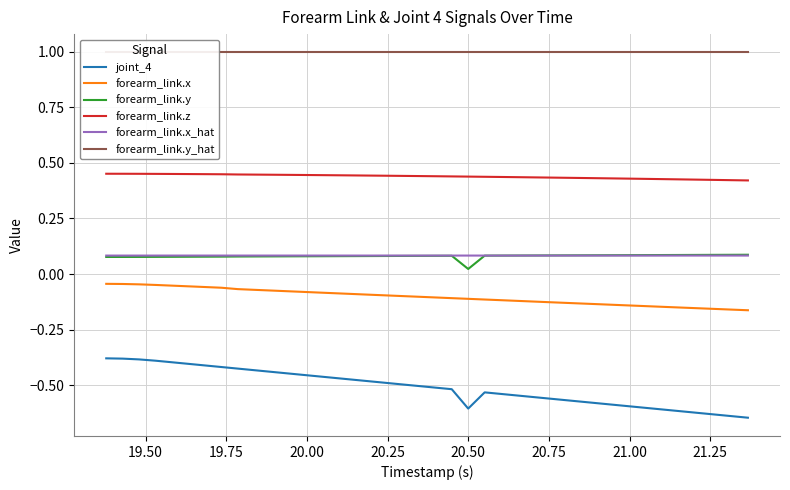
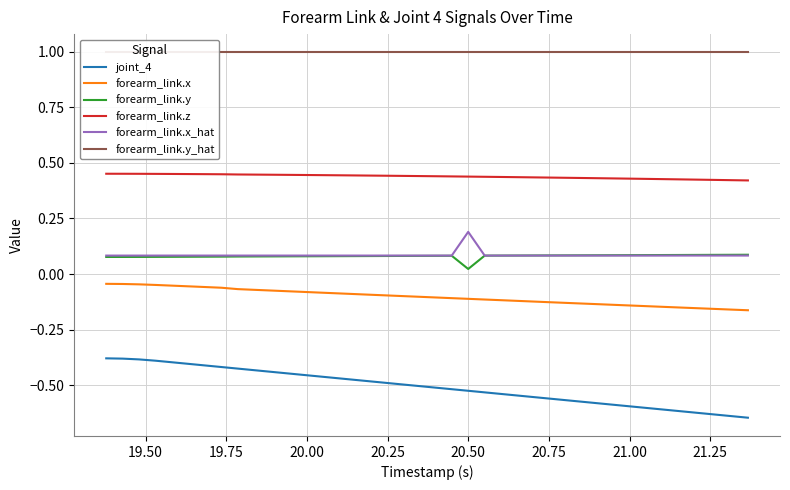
joint_4, 20.50: -0.61 -> -0.53
forearm_link.x_hat, 20.50: 0.08 -> 0.19
